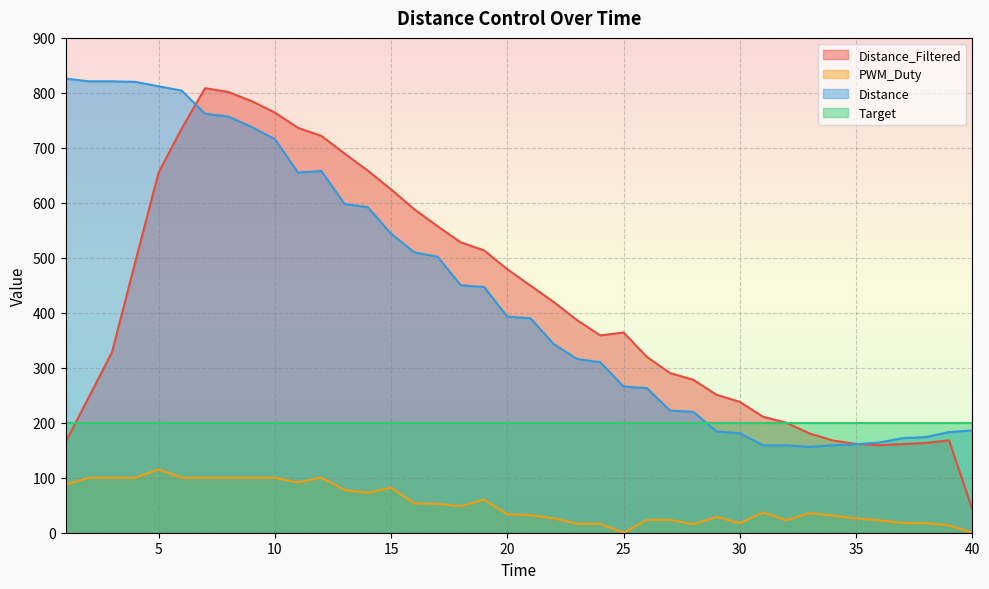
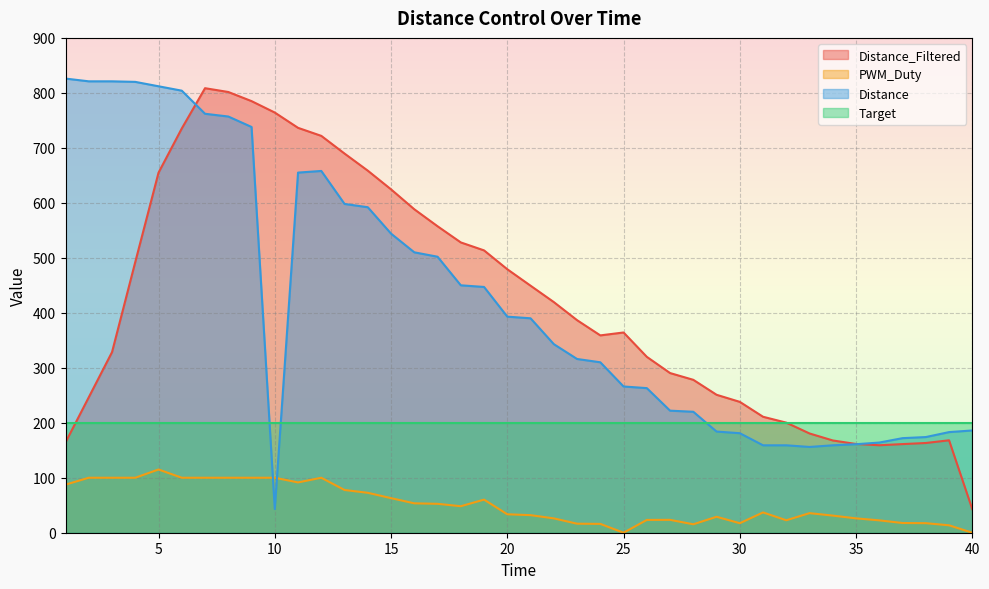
Distance, 10: 720 -> 40
PWM_Duty, 15: 80 -> 60
